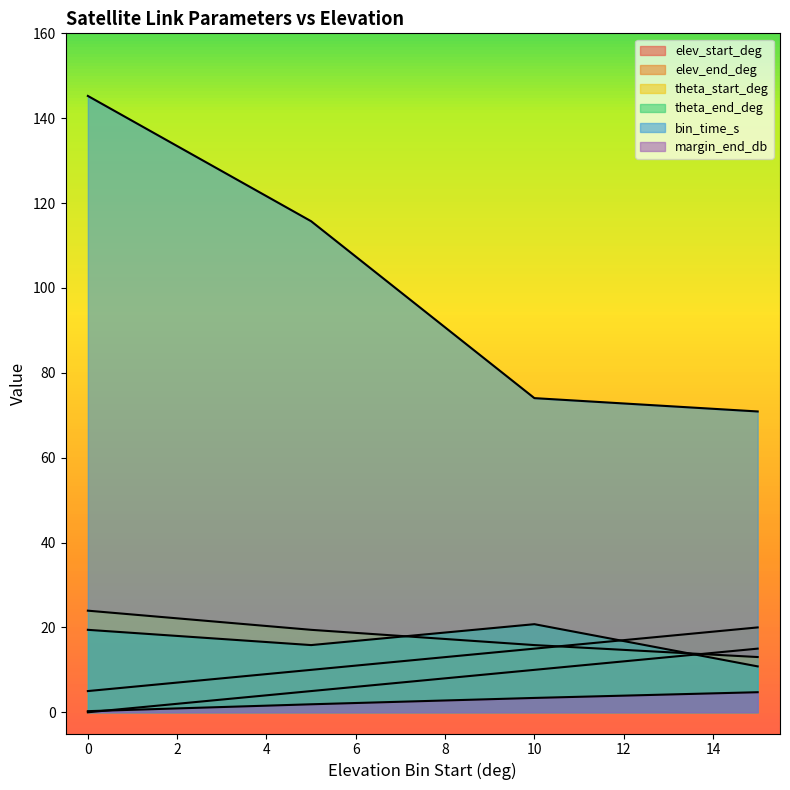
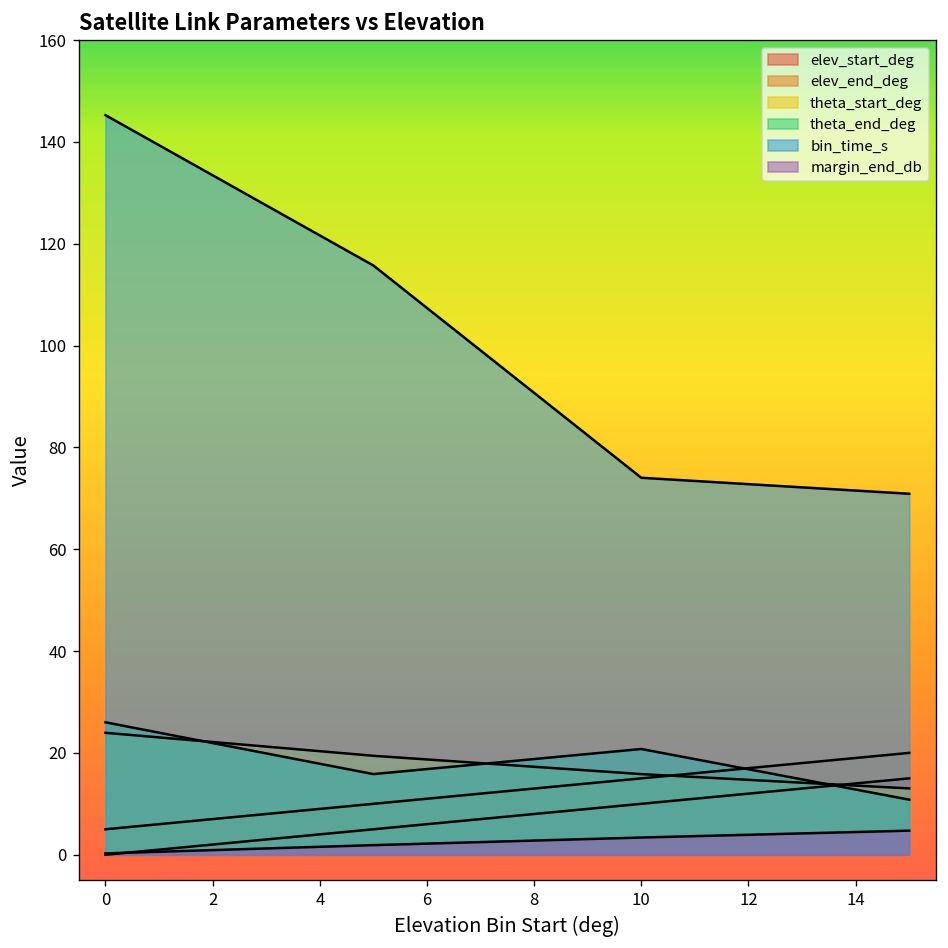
theta_end_deg, 0: 19 -> 26
